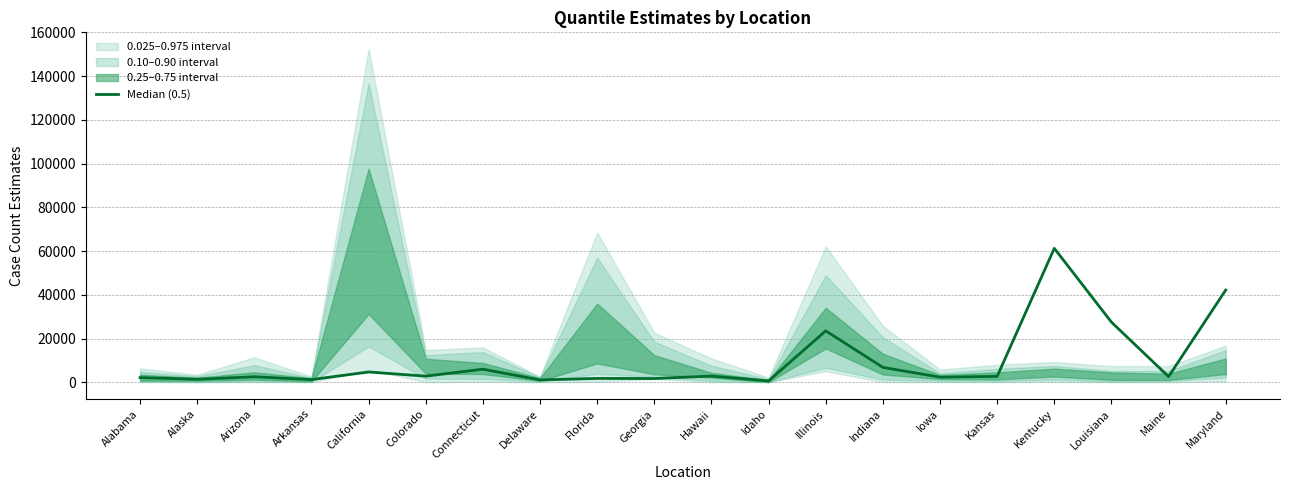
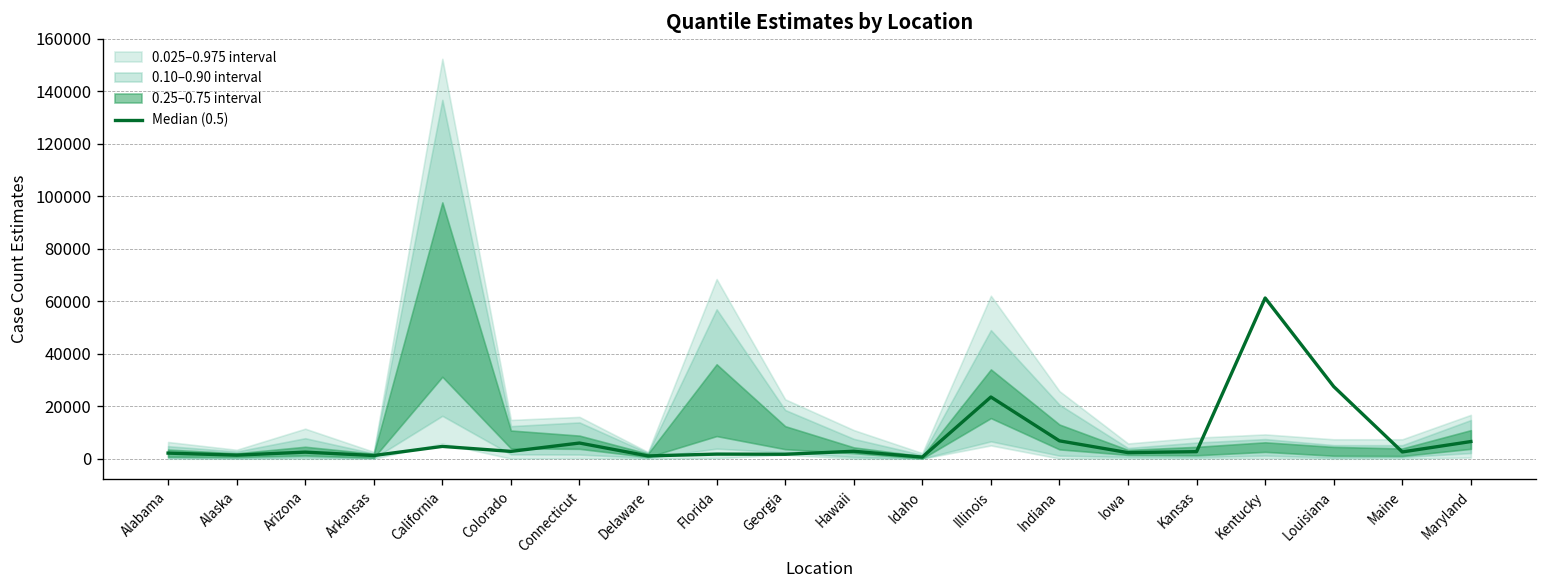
Median (0.5), Maryland: 42000 -> 7000
